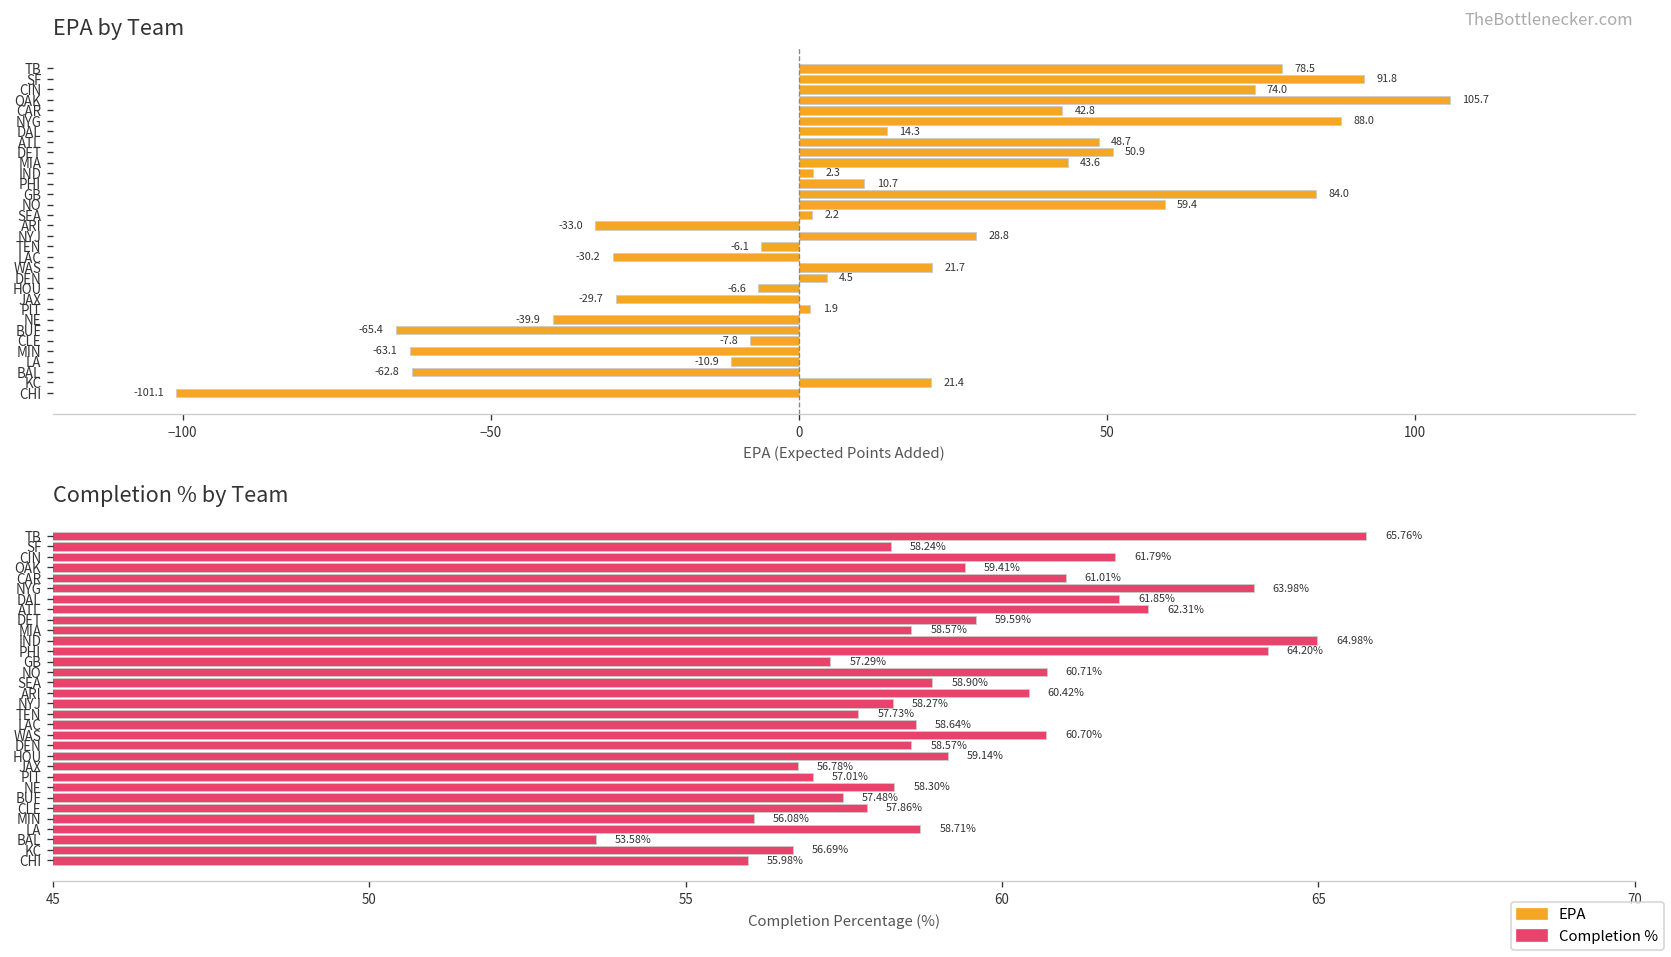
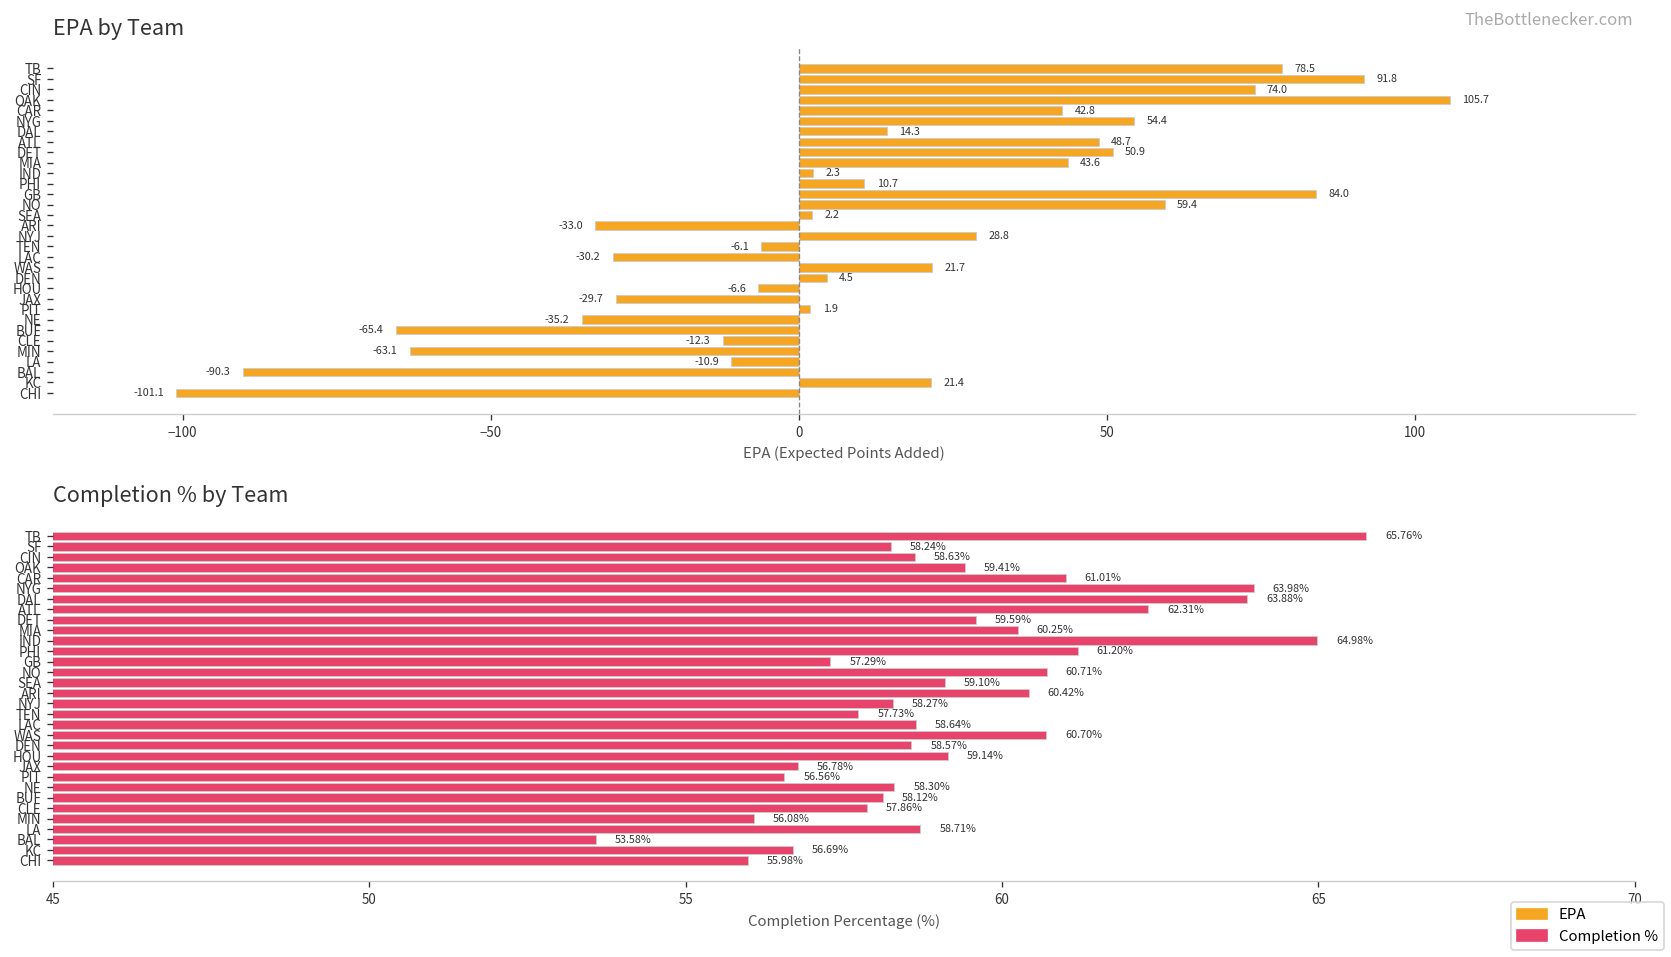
EPA by Team, NYG: 88.0 -> 54.4
EPA by Team, NE: -39.9 -> -35.2
EPA by Team, CLE: -7.8 -> -12.3
EPA by Team, BAL: -62.8 -> -90.3
Completion % by Team, CIN: 61.79% -> 58.63%
Completion % by Team, DAL: 61.85% -> 63.88%
Completion % by Team, MIA: 58.57% -> 60.25%
Completion % by Team, PHI: 64.20% -> 61.20%
Completion % by Team, SEA: 58.90% -> 59.10%
Completion % by Team, PIT: 57.01% -> 56.56%
Completion % by Team, BUF: 57.48% -> 58.12%
